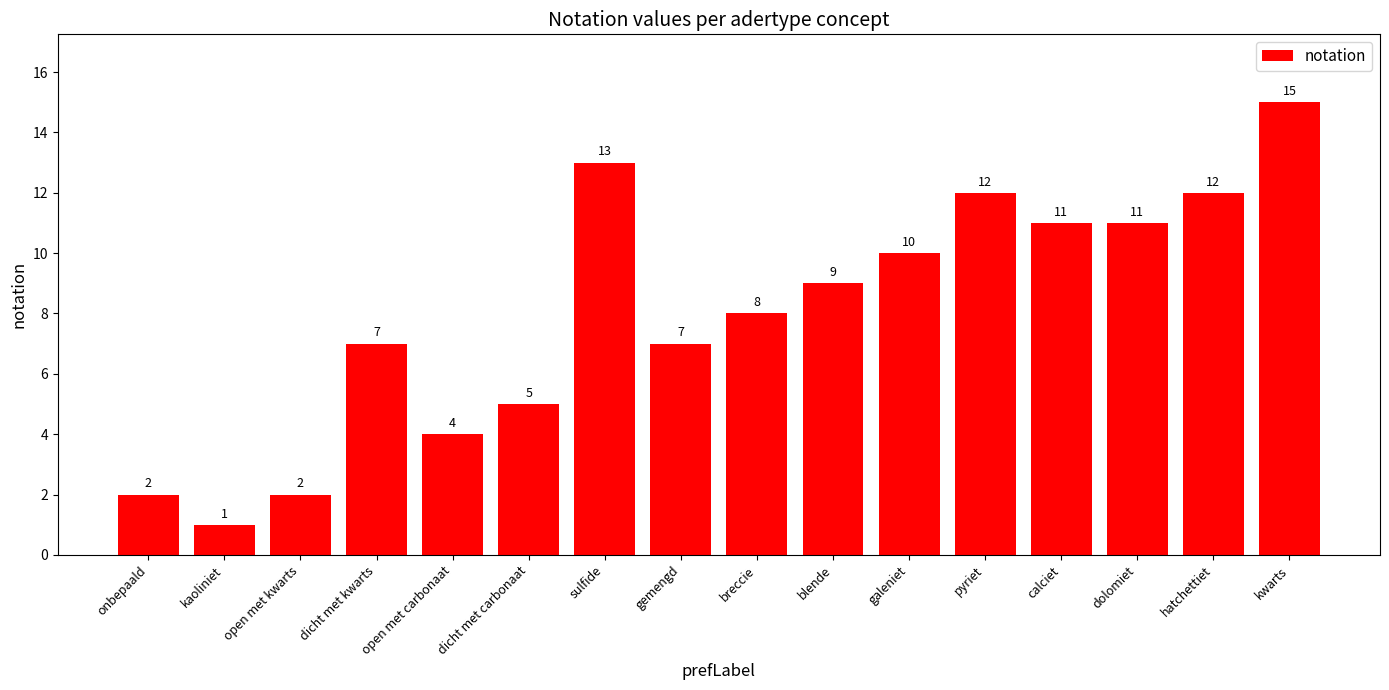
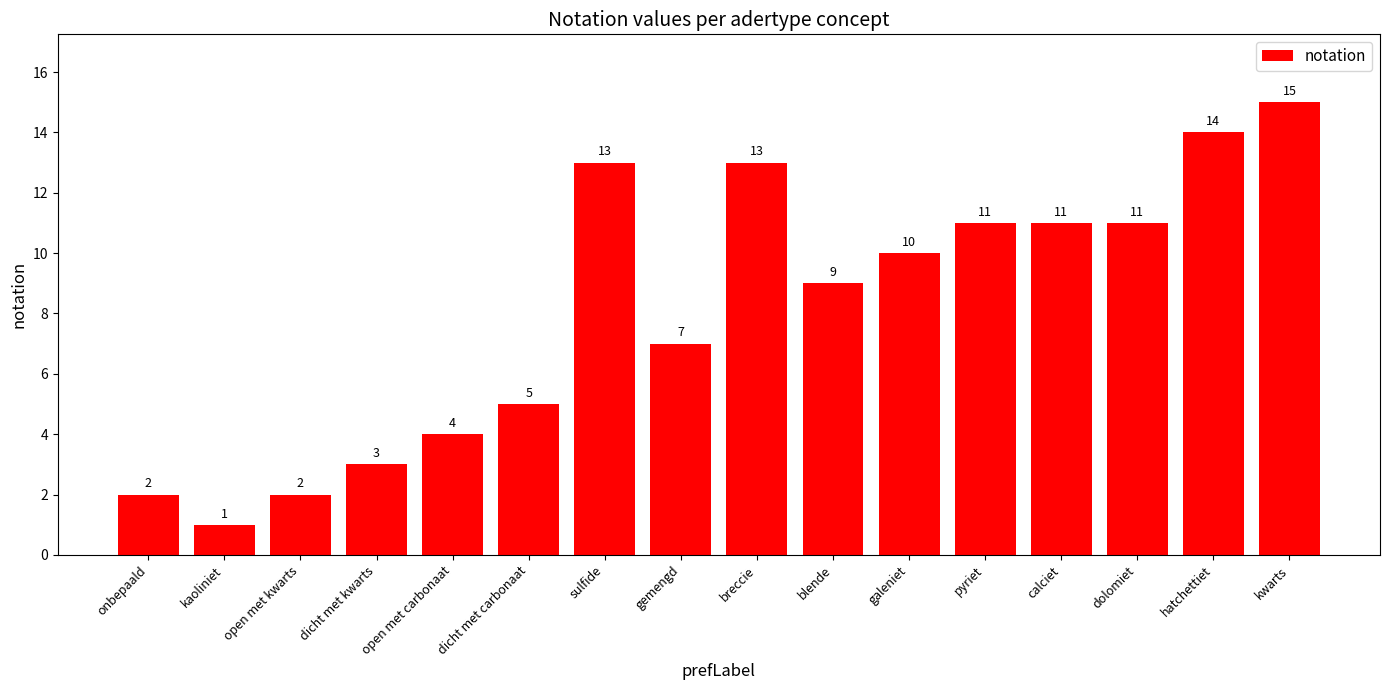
dicht met kwarts: 7 -> 3
breccie: 8 -> 13
pyriet: 12 -> 11
hatchettiet: 12 -> 14
